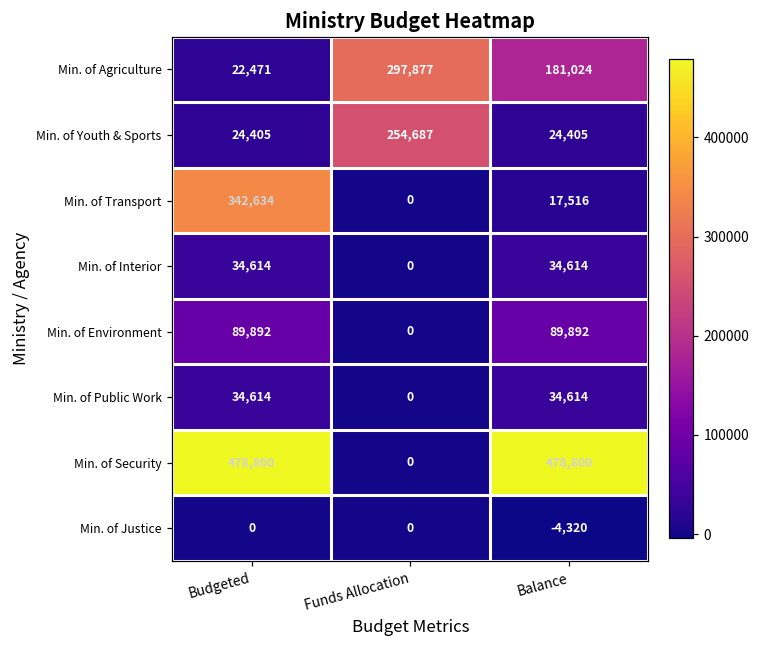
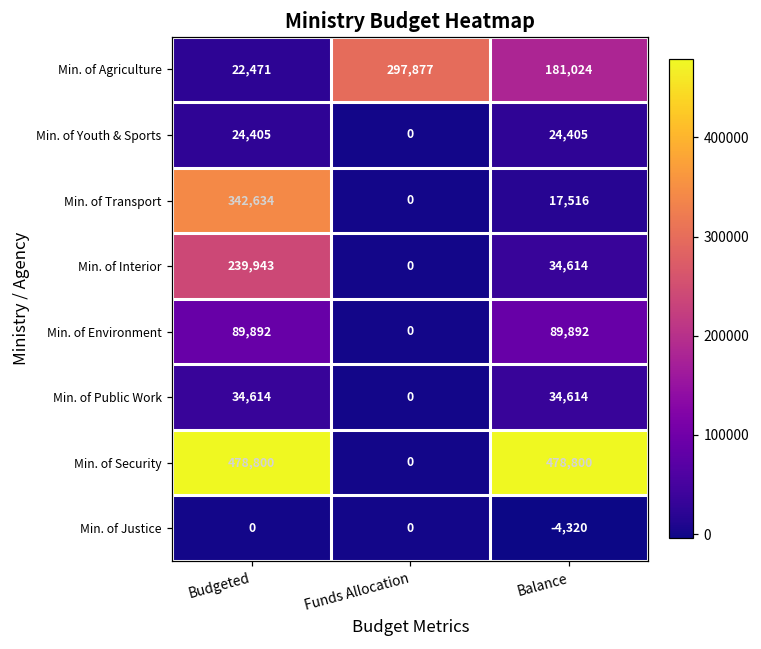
Min. of Youth & Sports, Funds Allocation: 254,687 -> 0
Min. of Interior, Budgeted: 34,614 -> 239,943
